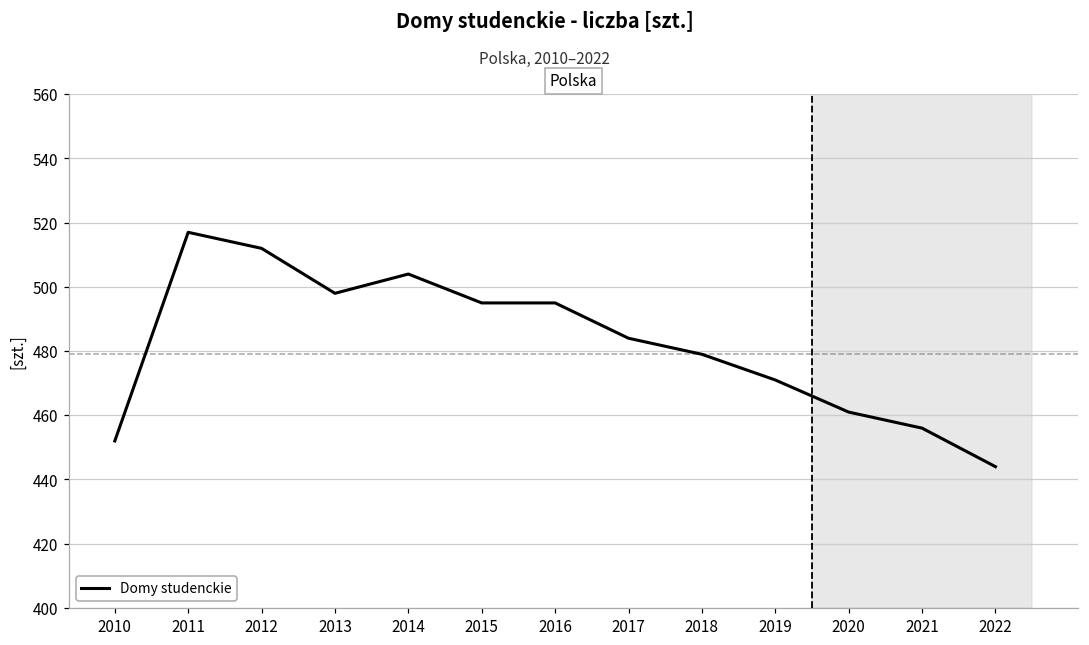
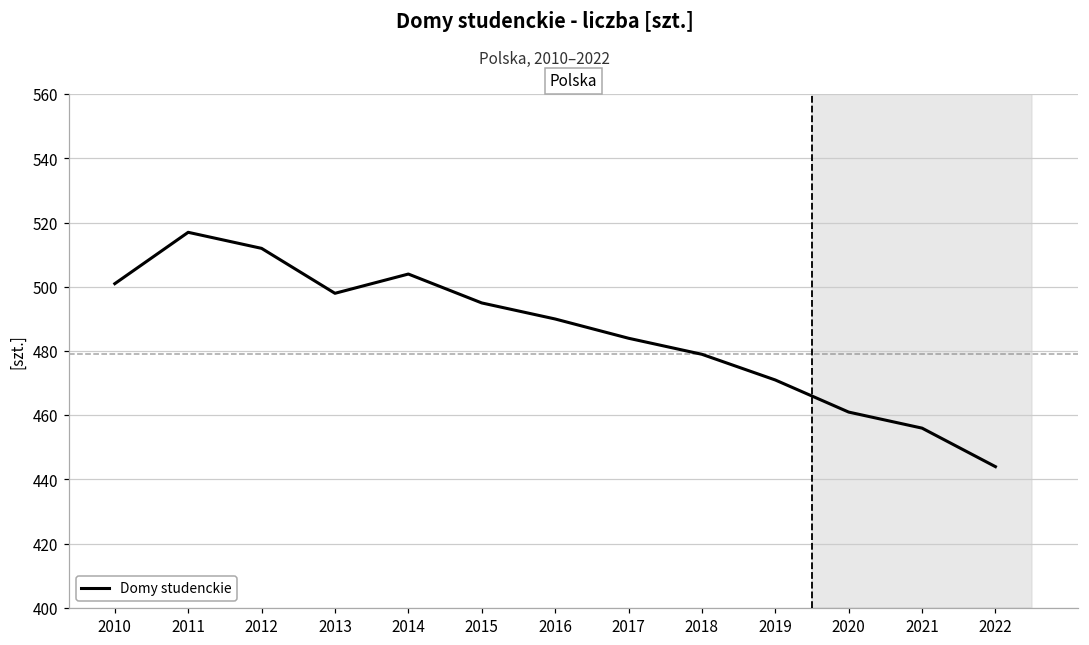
2010: 452 -> 501
2016: 495 -> 490
